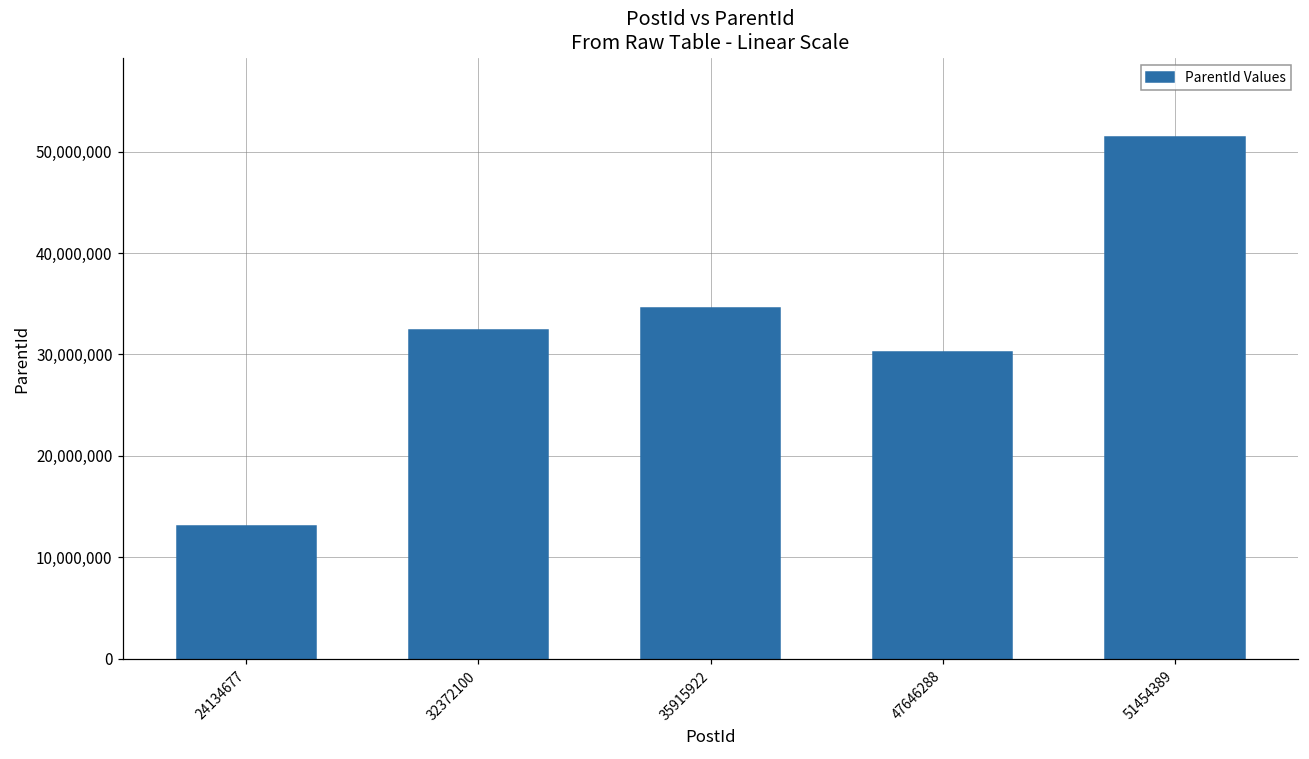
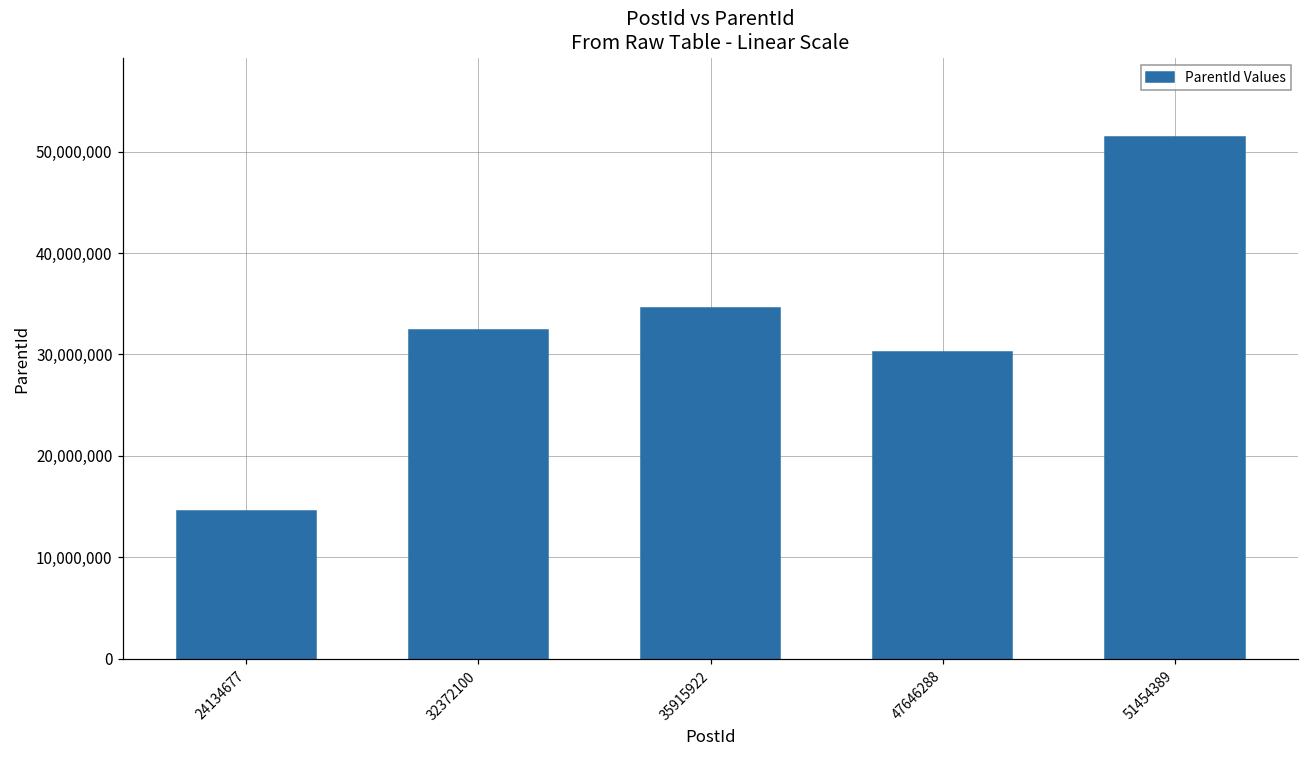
24134677: 13,000,000 -> 15,000,000
